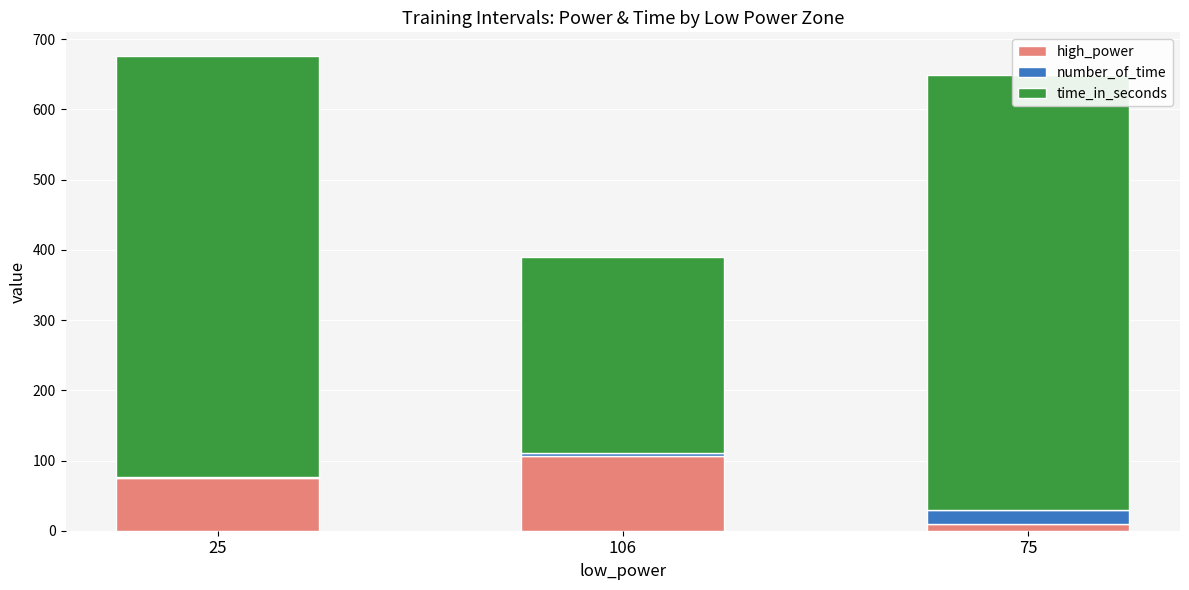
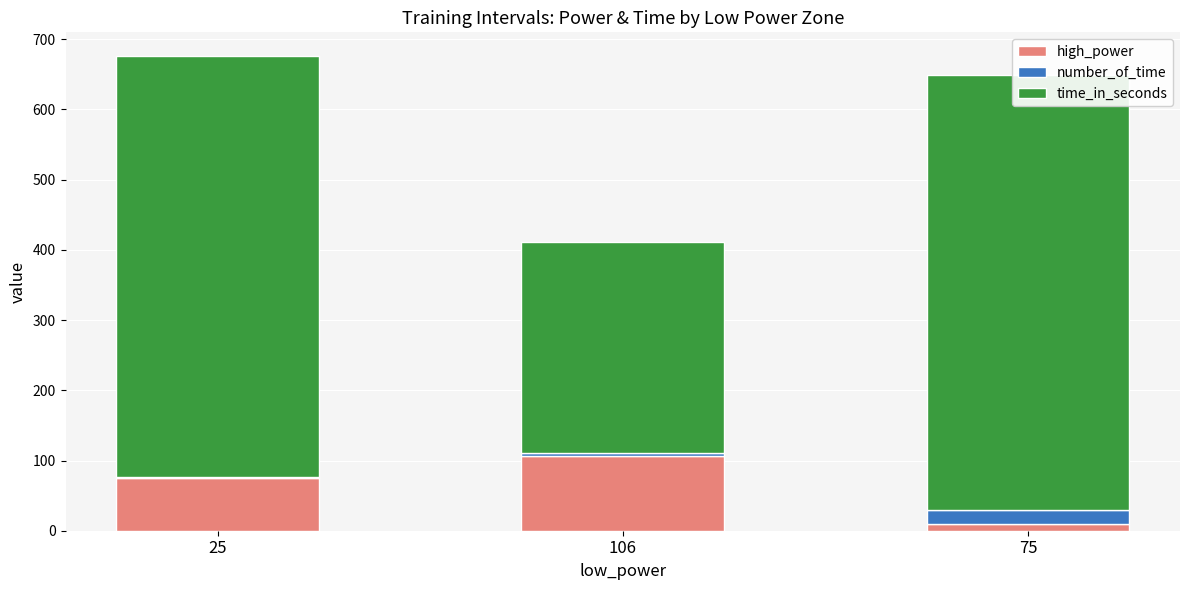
time_in_seconds, 106: 280 -> 300
